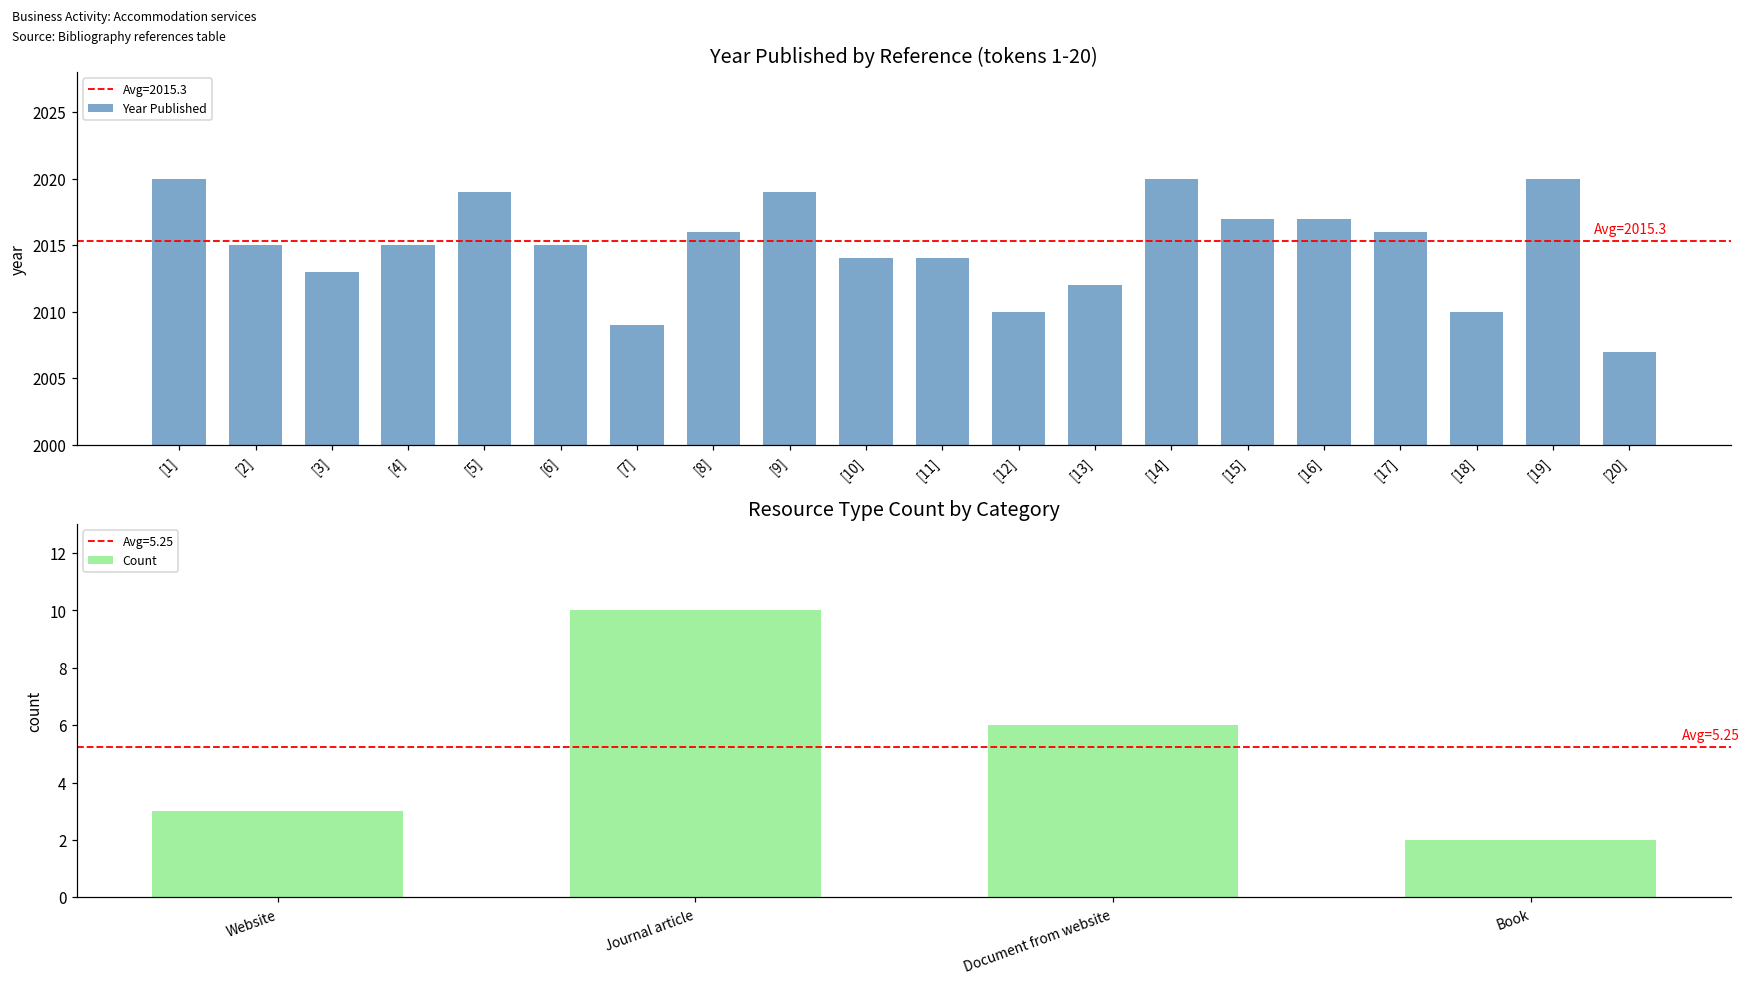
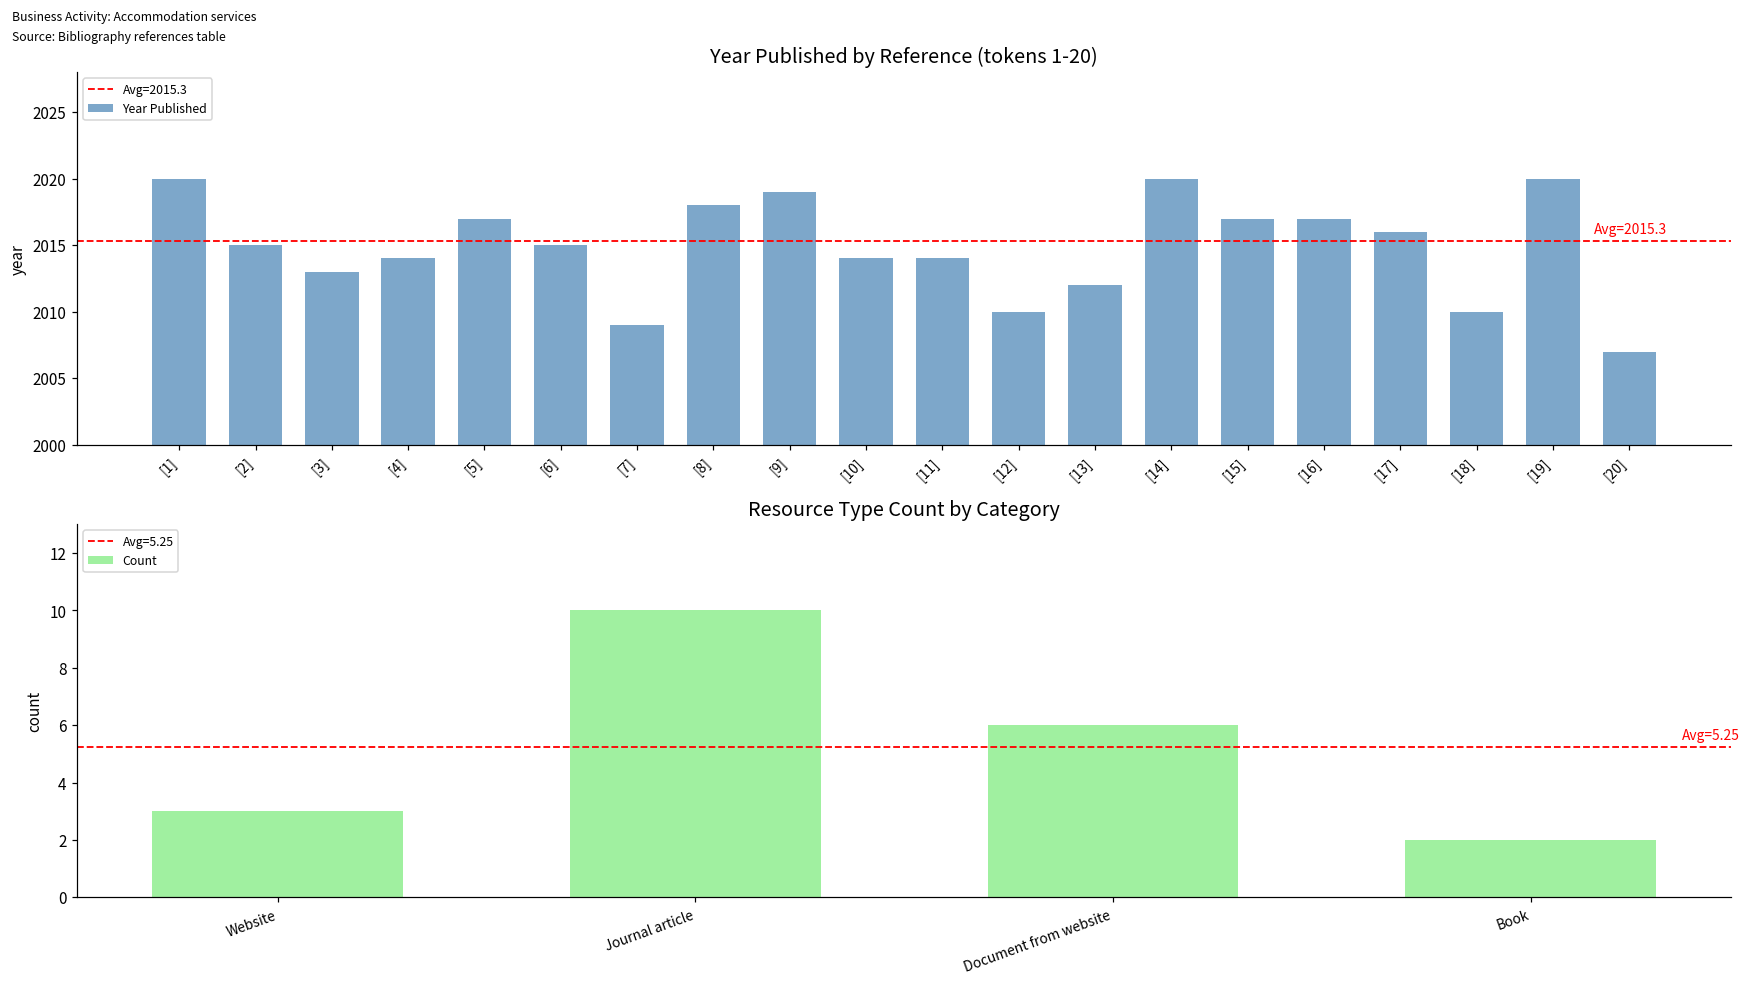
Year Published by Reference (tokens 1-20), [4]: 2015 -> 2014
Year Published by Reference (tokens 1-20), [5]: 2019 -> 2017
Year Published by Reference (tokens 1-20), [8]: 2016 -> 2018
